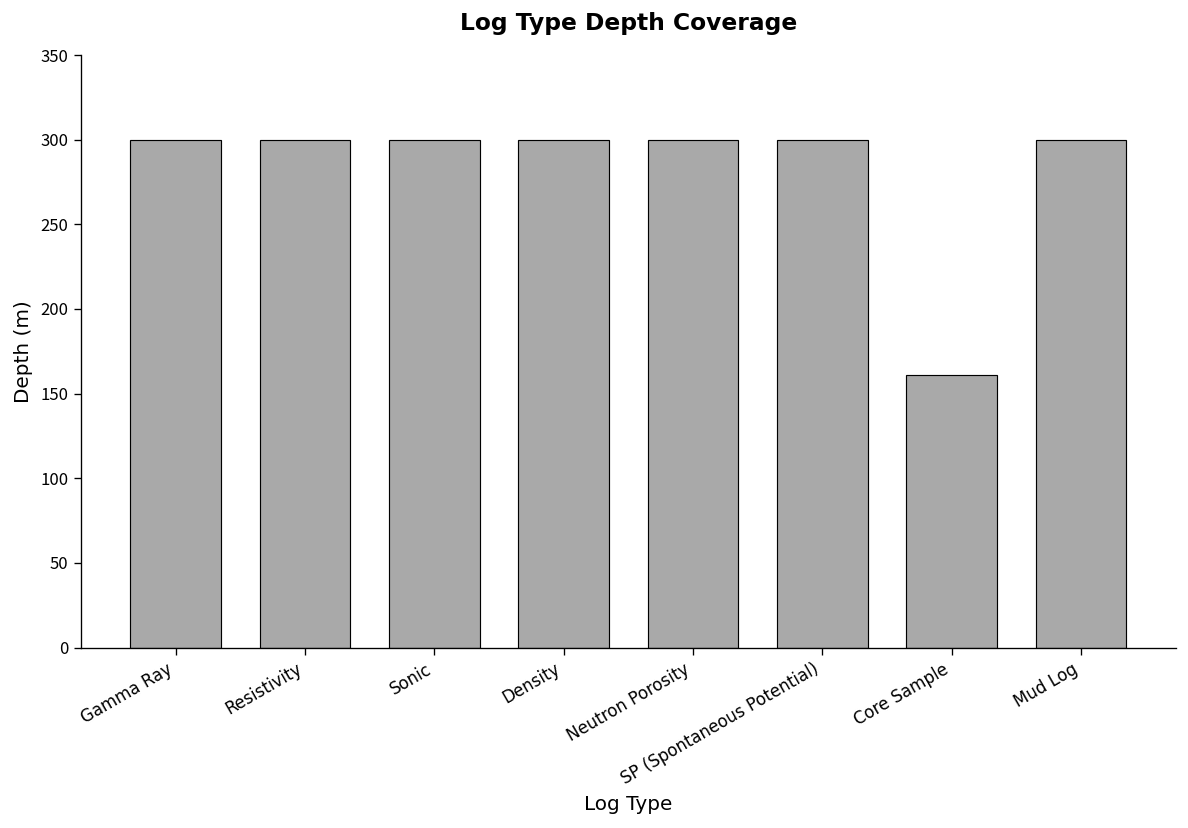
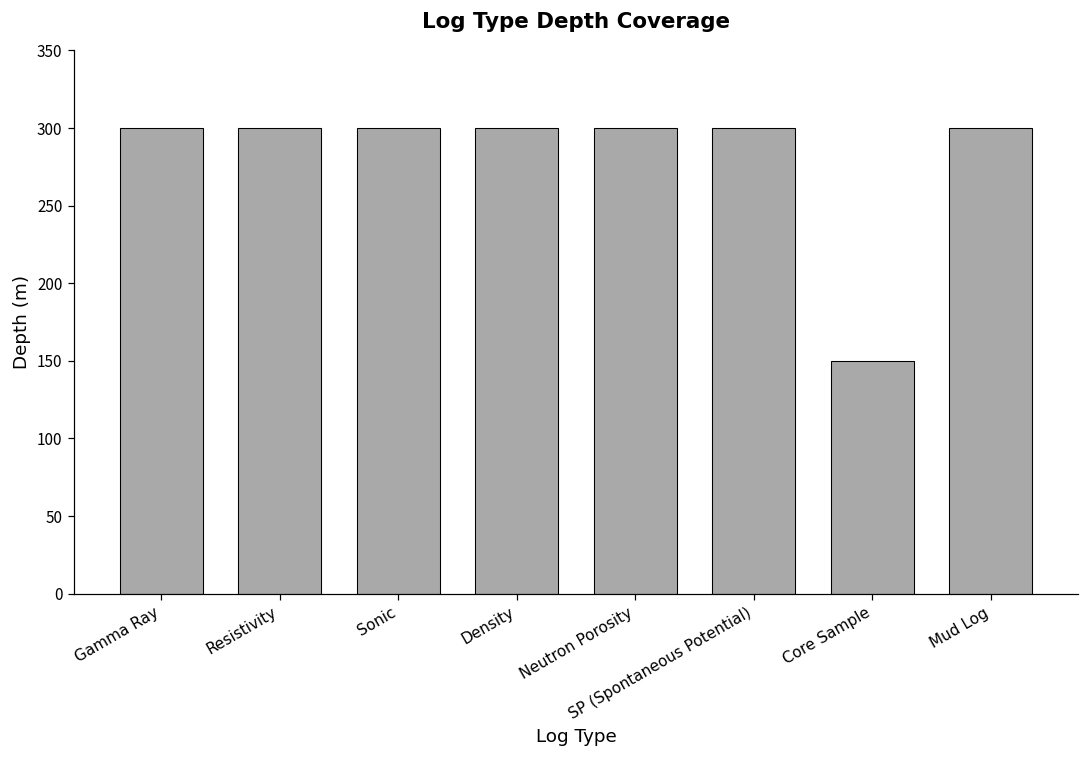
Core Sample: 161 -> 150
